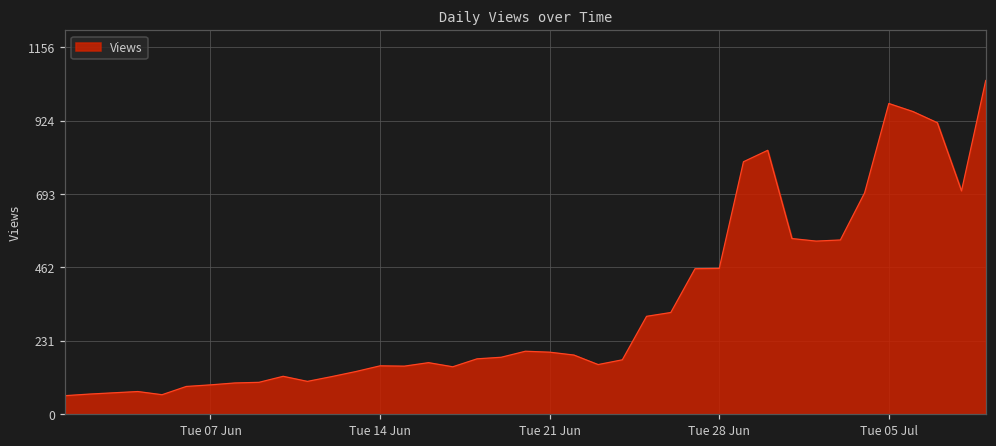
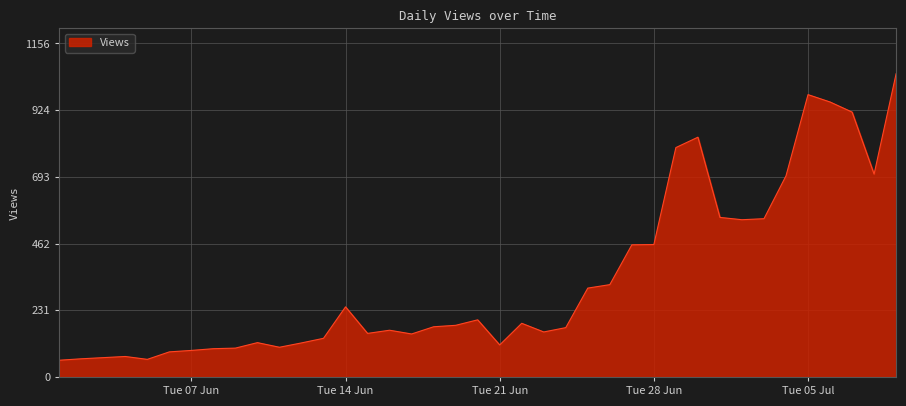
Tue 14 Jun: 150 -> 240
Tue 21 Jun: 200 -> 110
